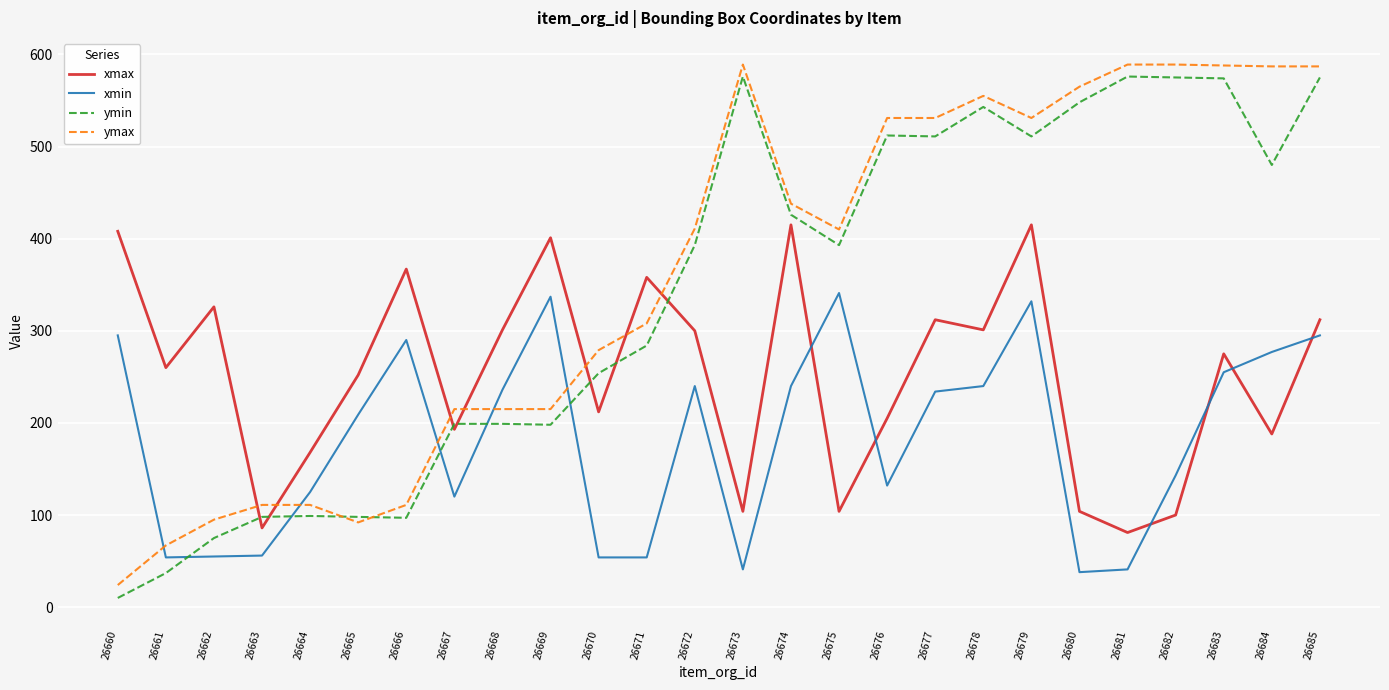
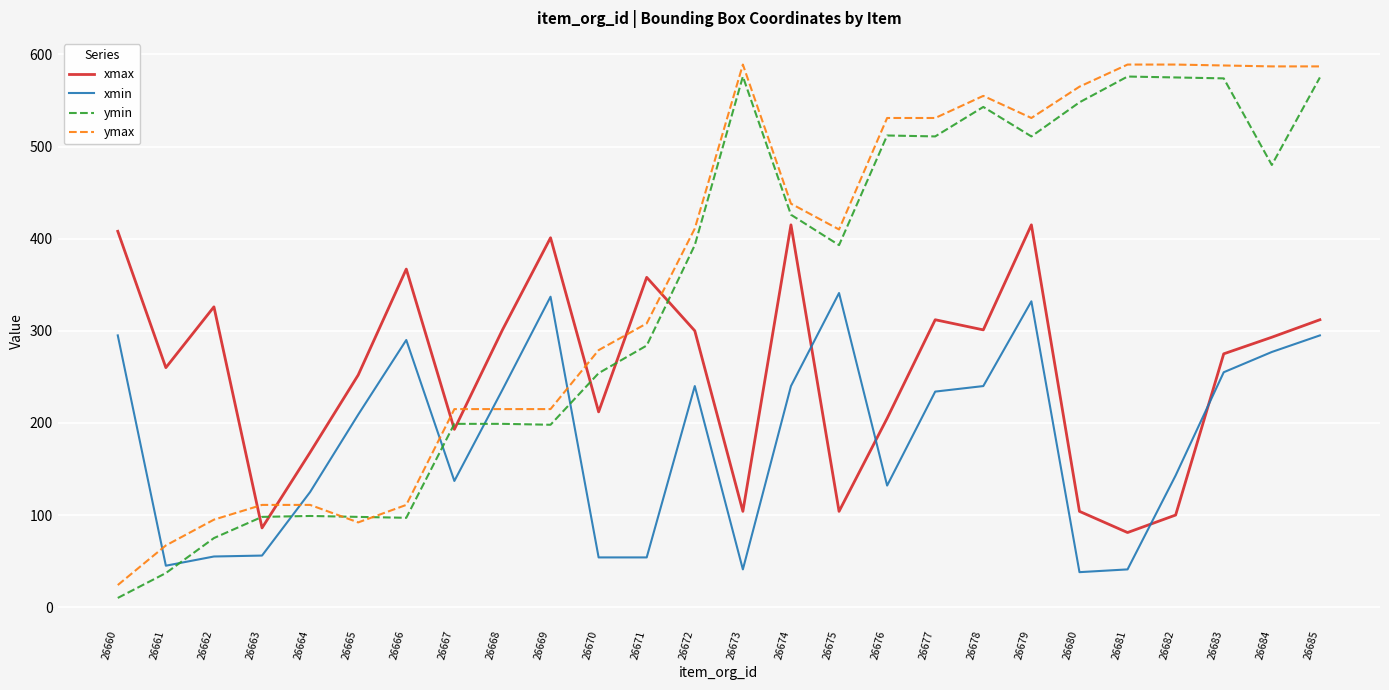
xmin, 26661: 54 -> 45
xmin, 26667: 120 -> 140
xmax, 26684: 190 -> 290
